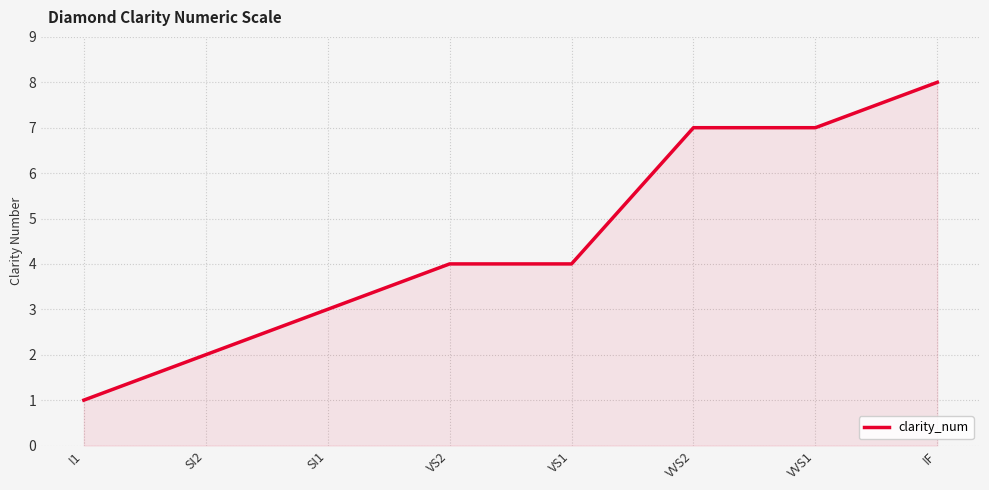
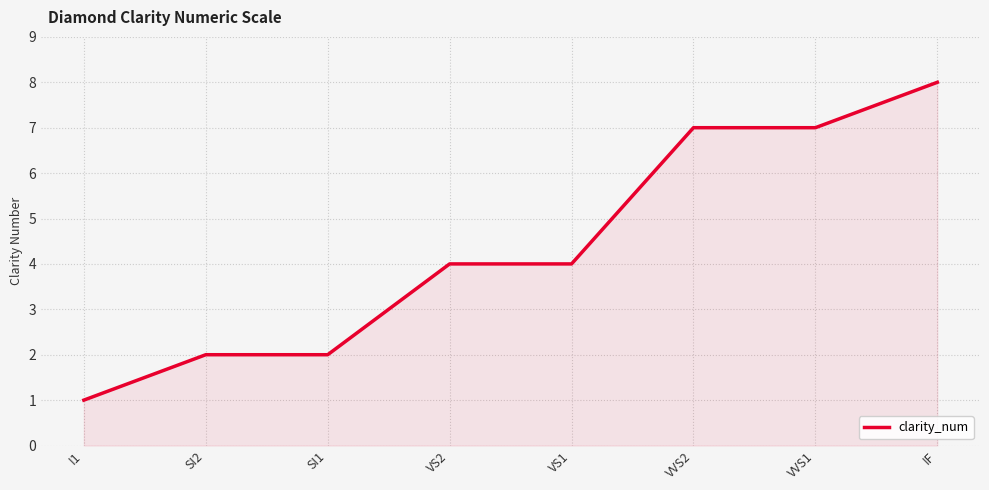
SI1: 3 -> 2
